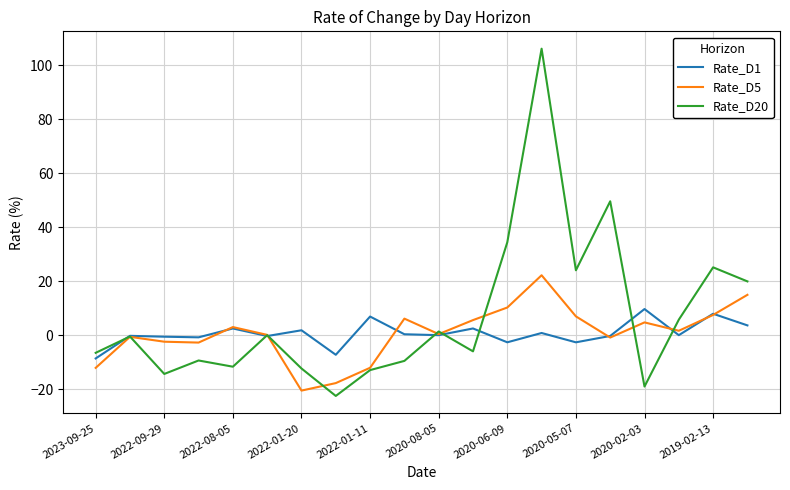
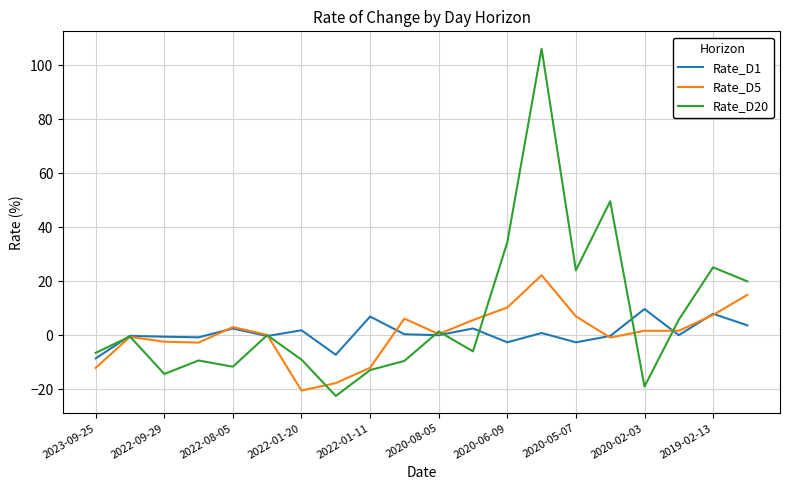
Rate_D20, 2022-01-20: -12 -> -9
Rate_D5, 2020-02-03: 5 -> 2
